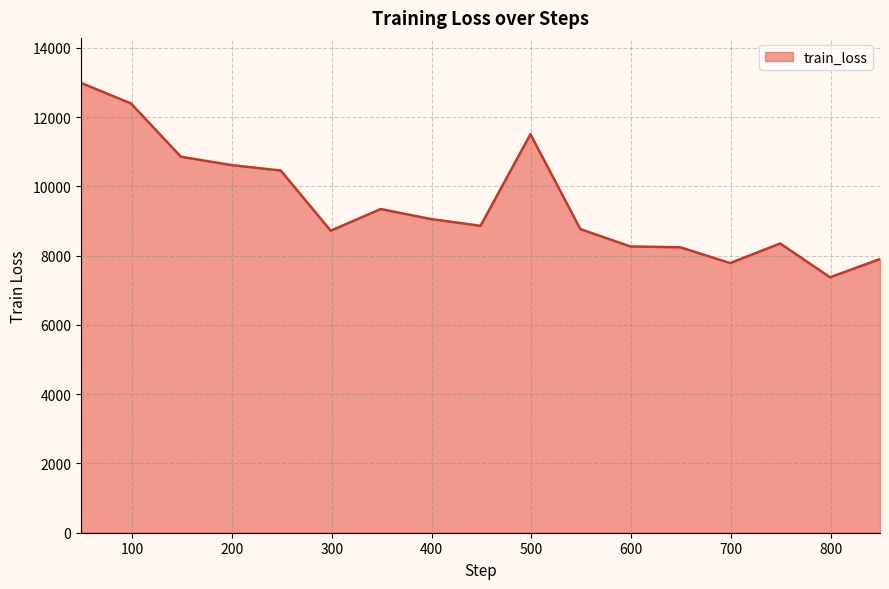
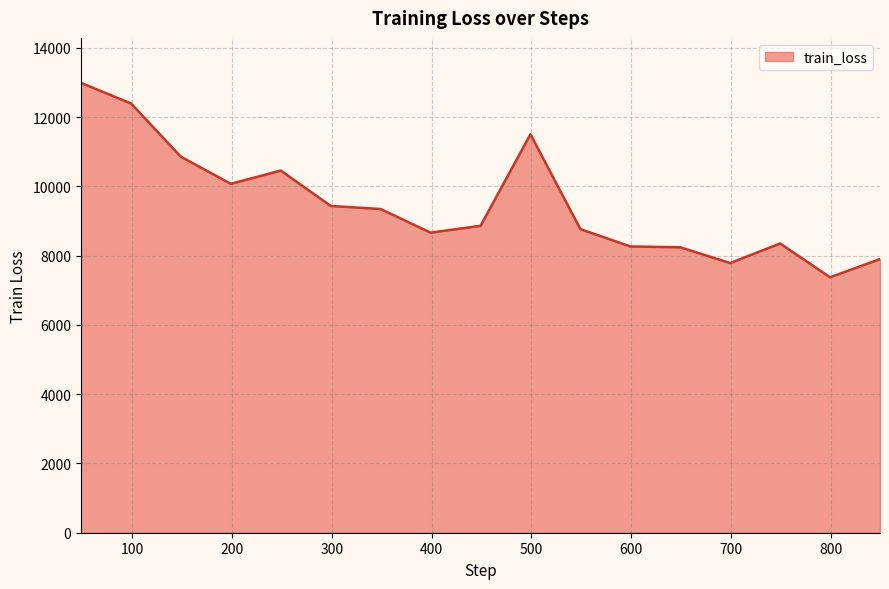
200: 10600 -> 10100
300: 8700 -> 9400
400: 9100 -> 8700
